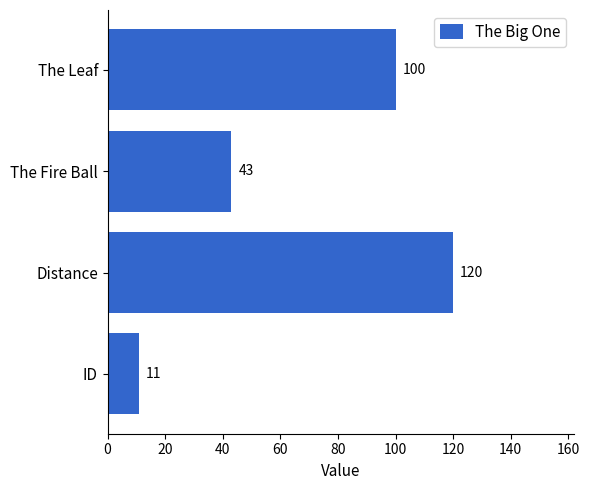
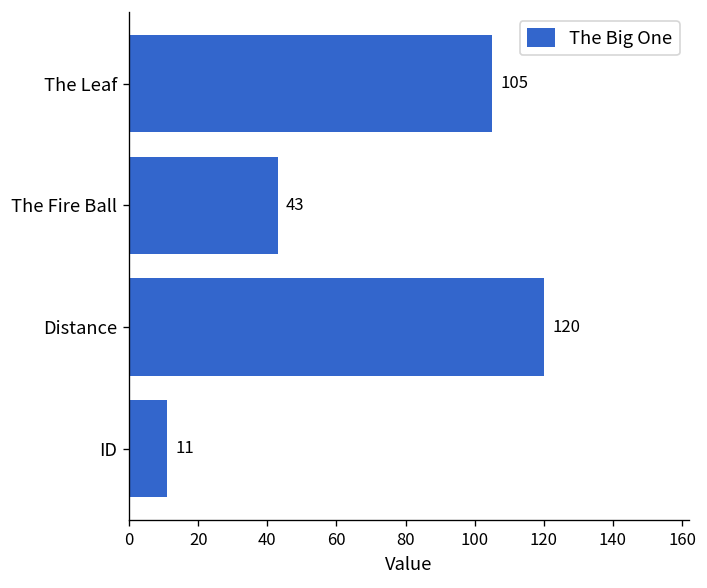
The Leaf: 100 -> 105
